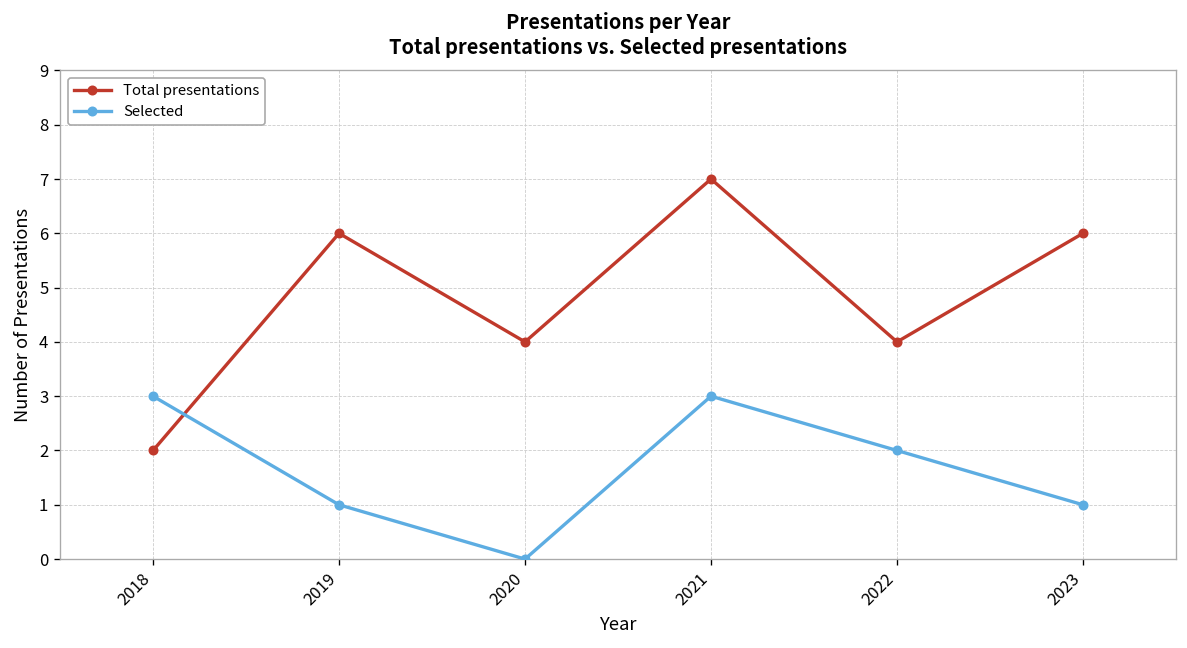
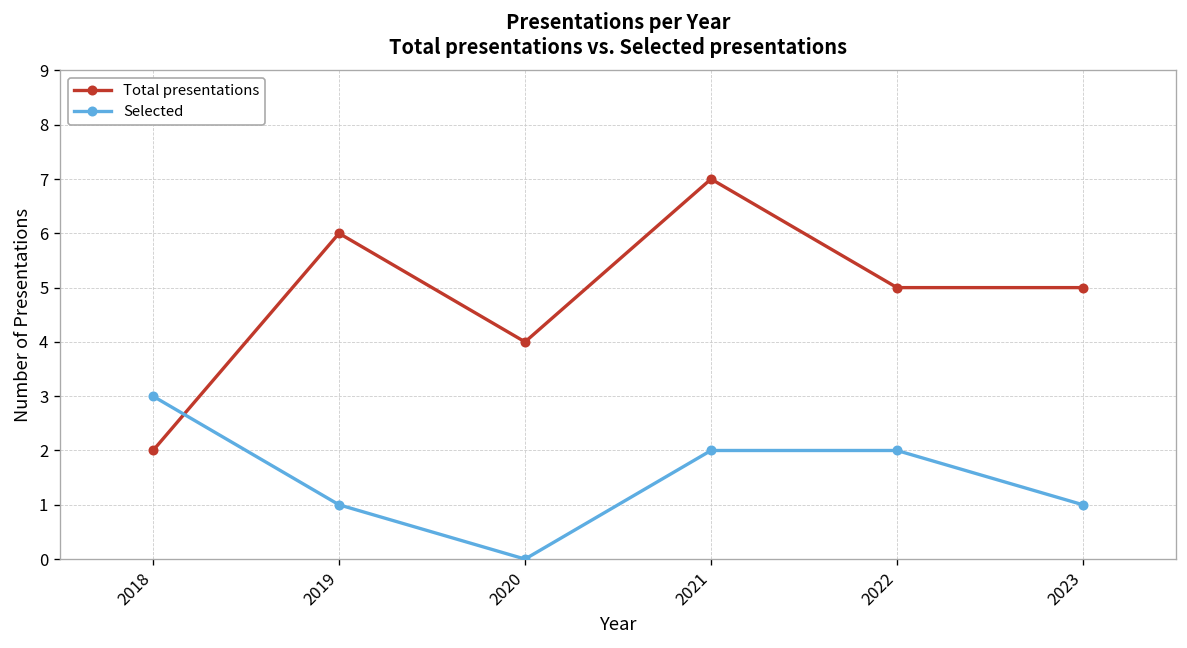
Selected, 2021: 3 -> 2
Total presentations, 2022: 4 -> 5
Total presentations, 2023: 6 -> 5
